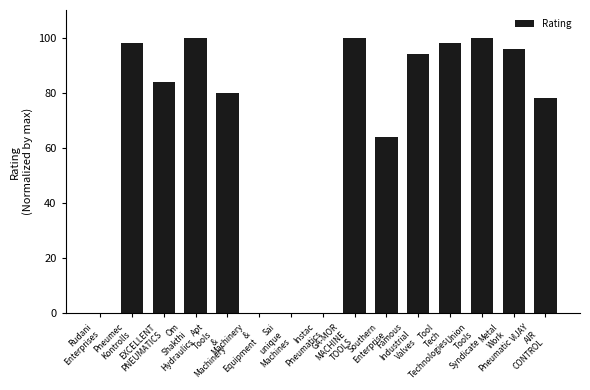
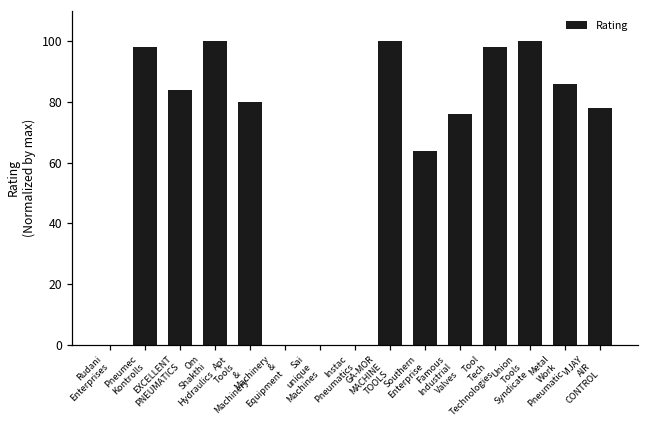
Famous Industrial Valves: 94 -> 76
Metal Work Pneumatic: 96 -> 86
